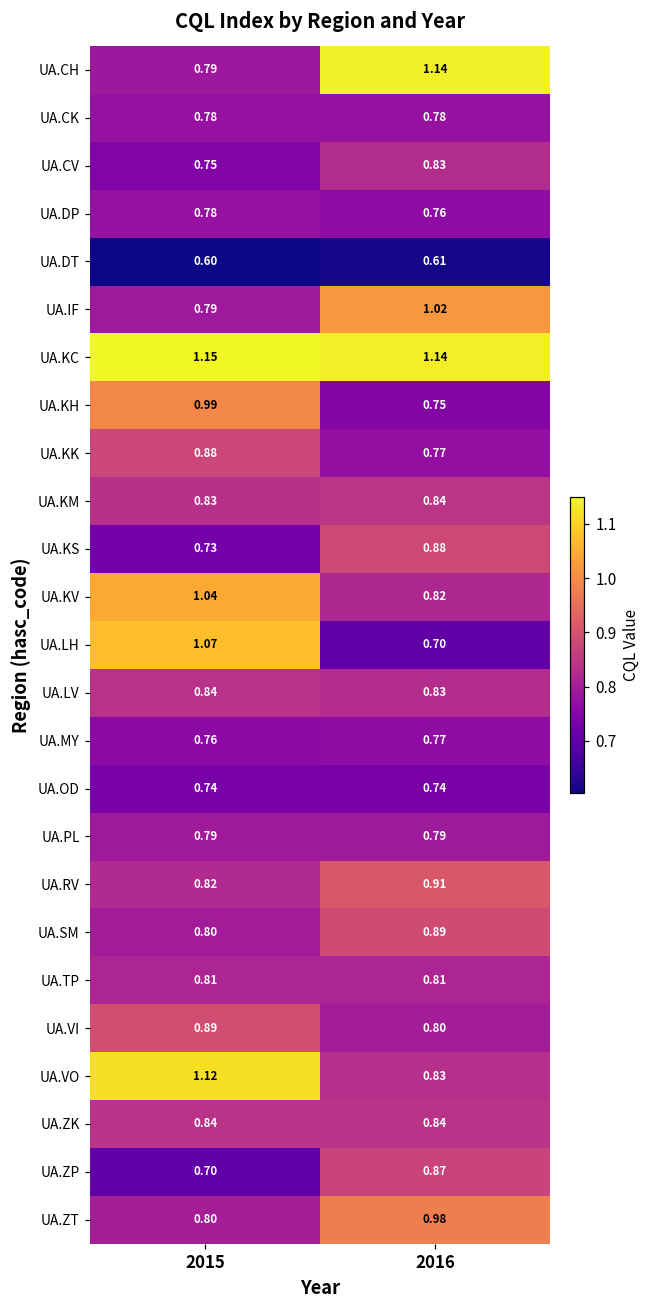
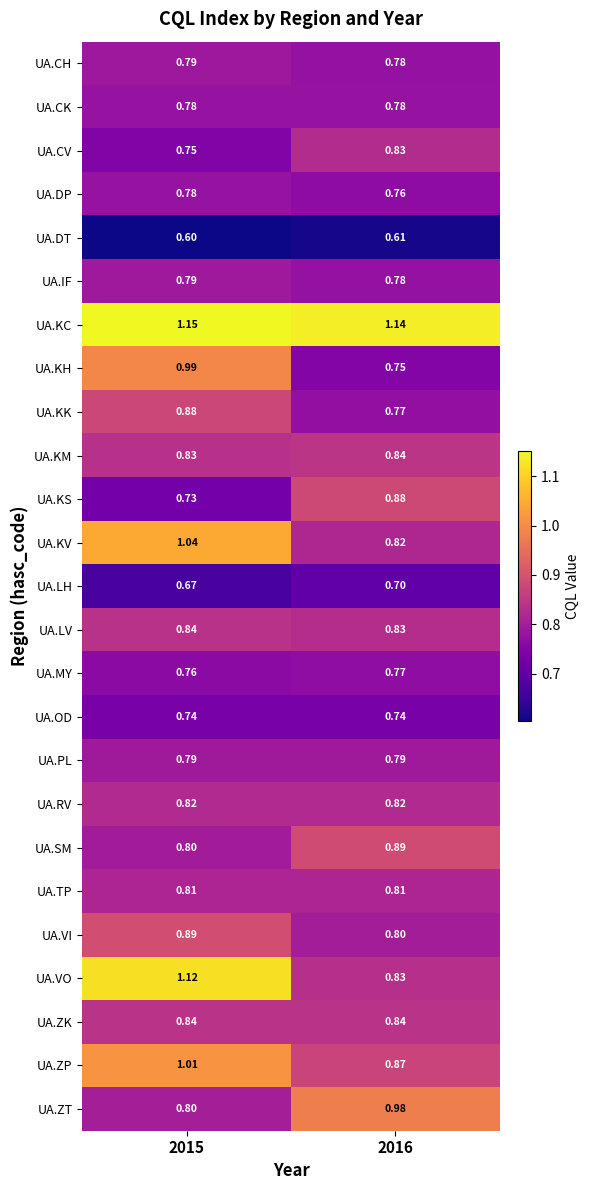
UA.CH, 2016: 1.14 -> 0.78
UA.IF, 2016: 1.02 -> 0.78
UA.LH, 2015: 1.07 -> 0.67
UA.RV, 2016: 0.91 -> 0.82
UA.ZP, 2015: 0.70 -> 1.01
